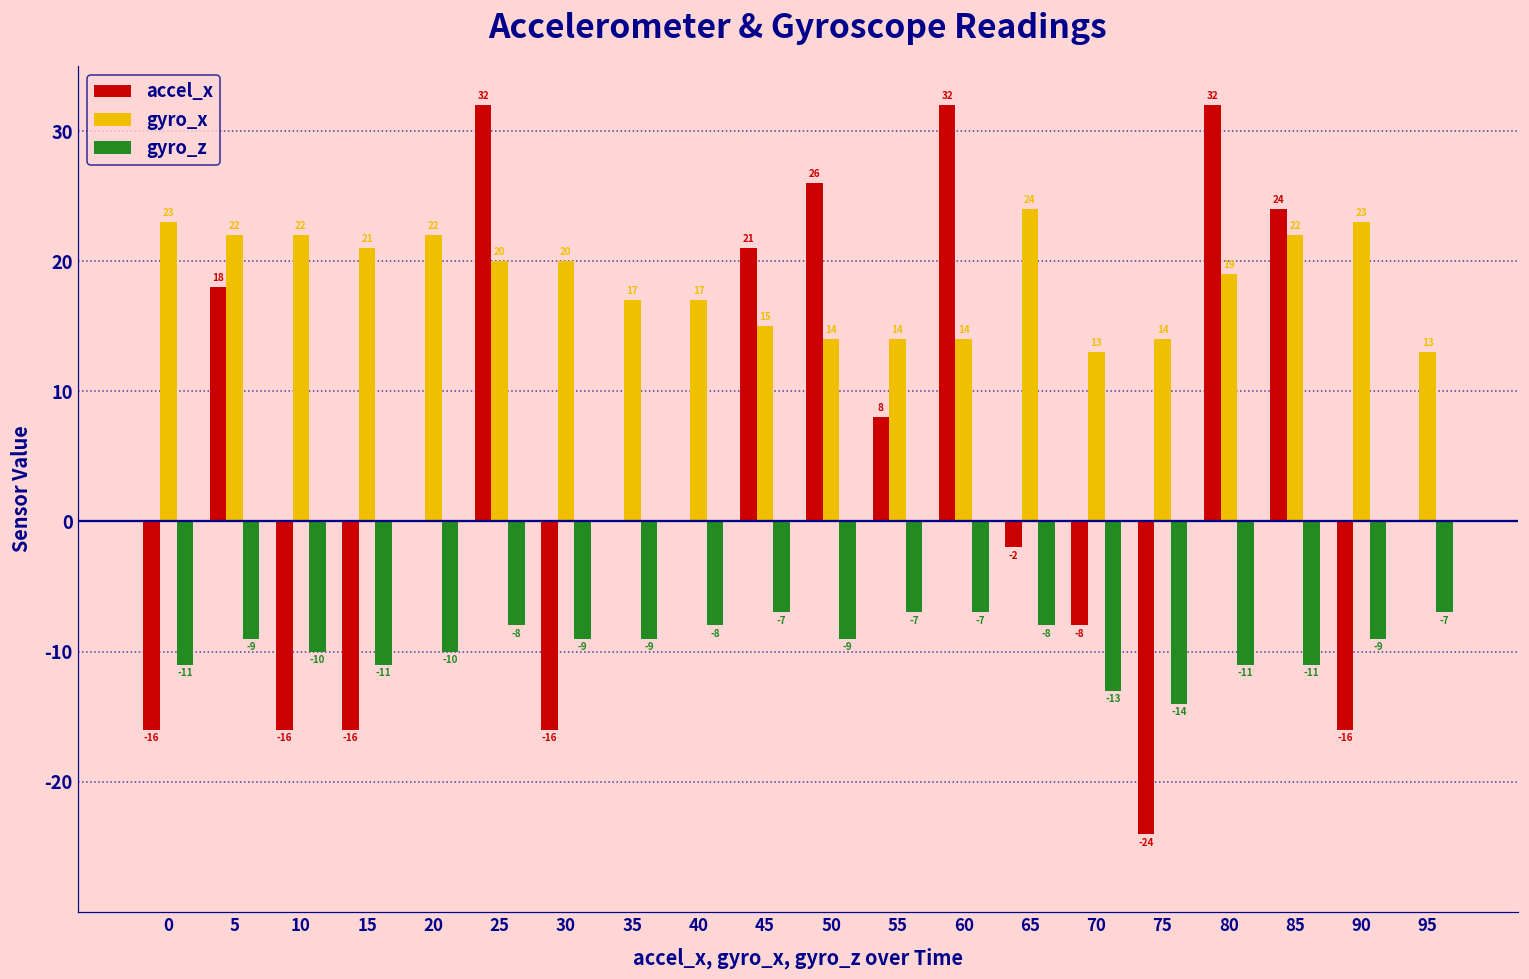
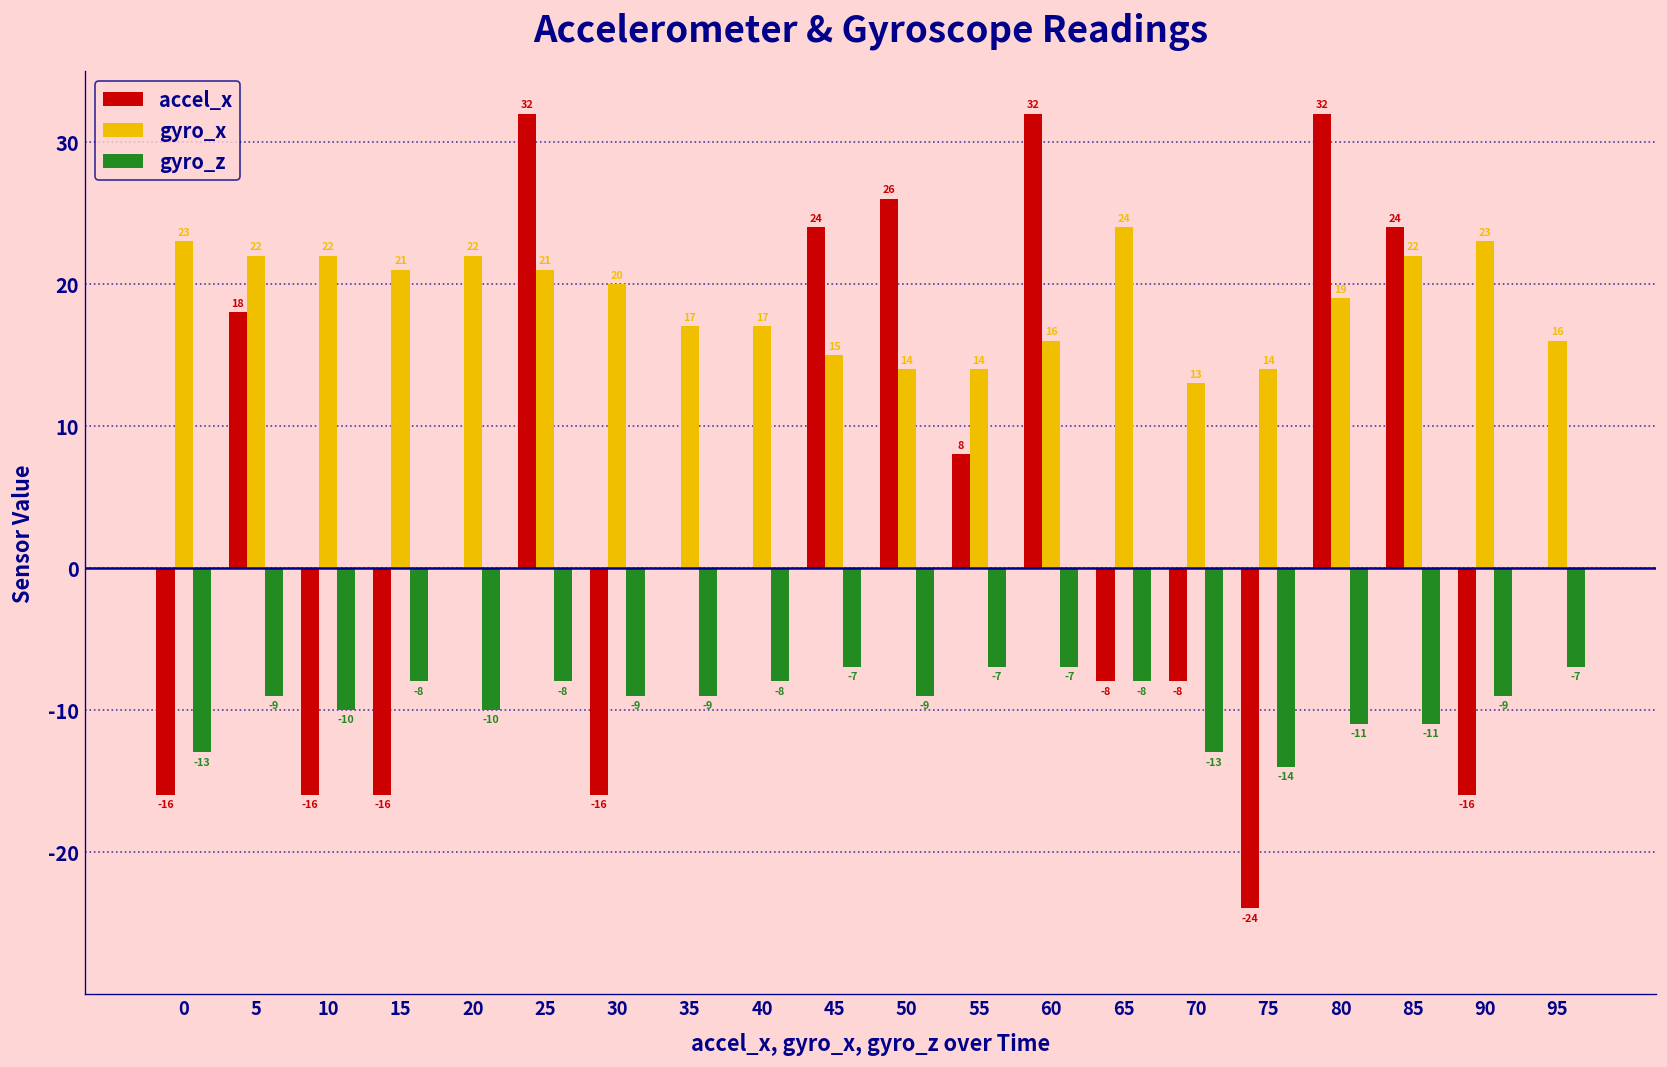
gyro_z, 0: -11 -> -13
gyro_z, 15: -11 -> -8
gyro_x, 25: 20 -> 21
accel_x, 45: 21 -> 24
gyro_x, 60: 14 -> 16
accel_x, 65: -2 -> -8
gyro_x, 95: 13 -> 16
